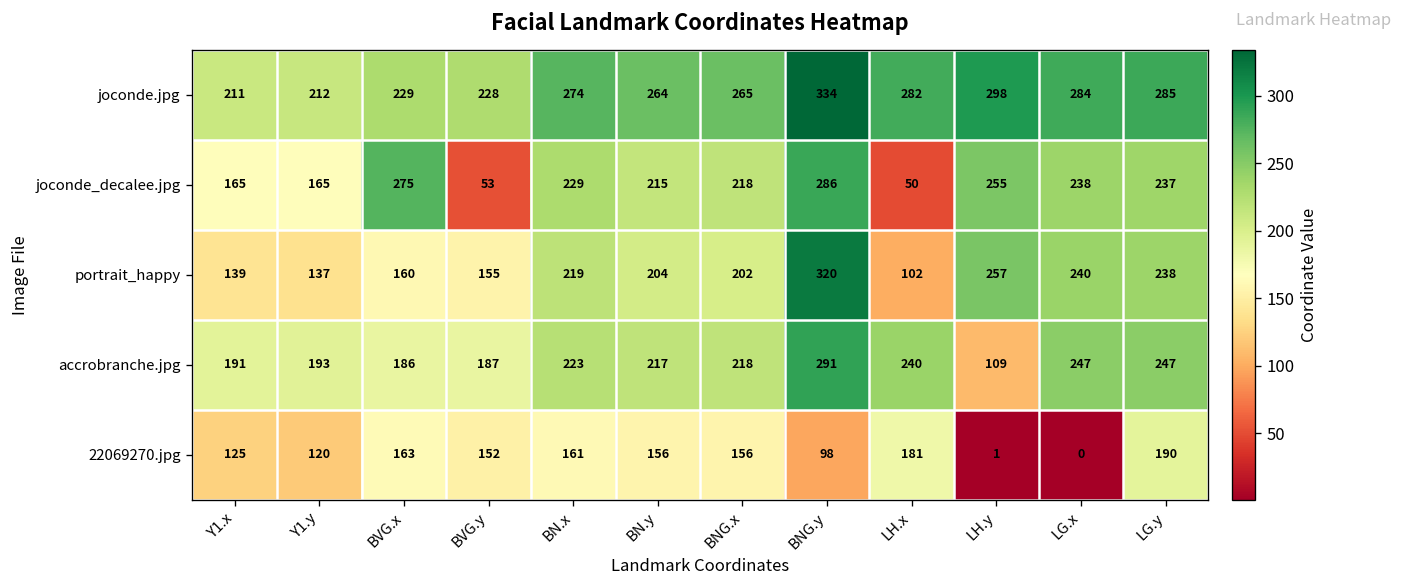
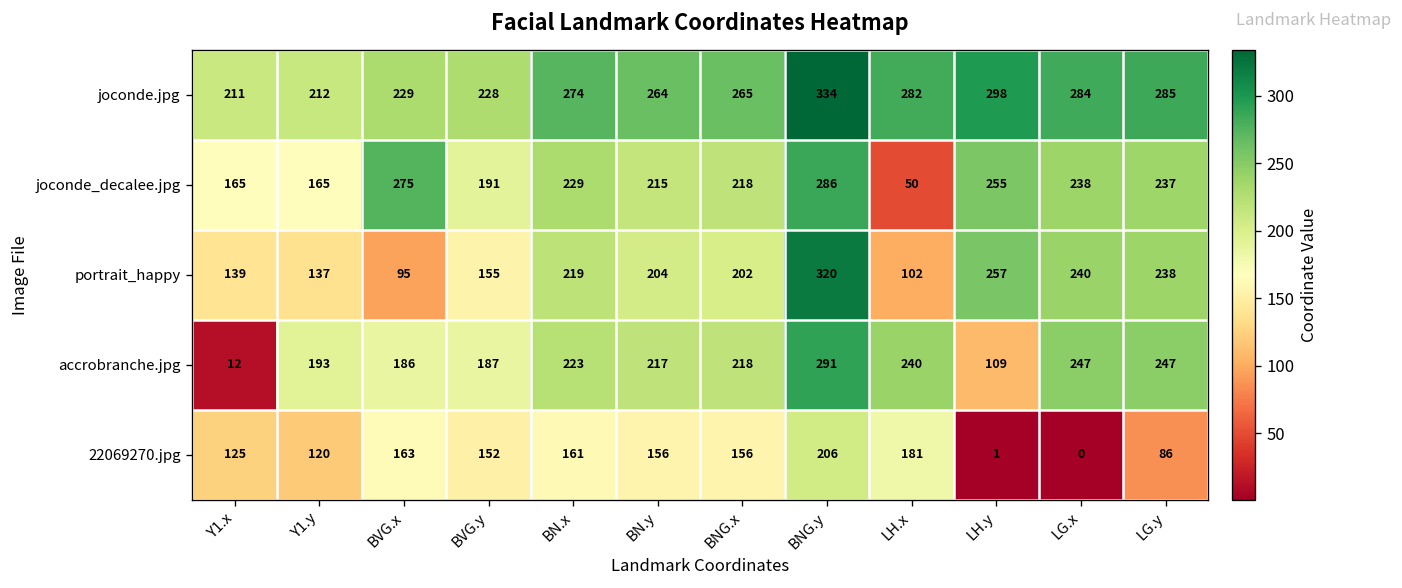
joconde_decalee.jpg, BVG.y: 53 -> 191
portrait_happy, BVG.x: 160 -> 95
accrobranche.jpg, Y1.x: 191 -> 12
22069270.jpg, BNG.y: 98 -> 206
22069270.jpg, LG.y: 190 -> 86
